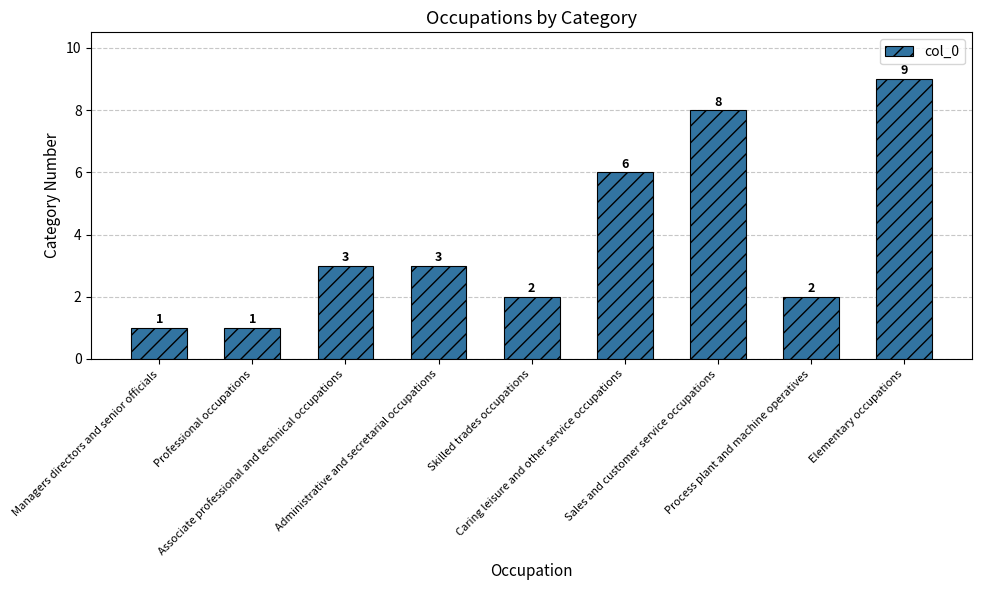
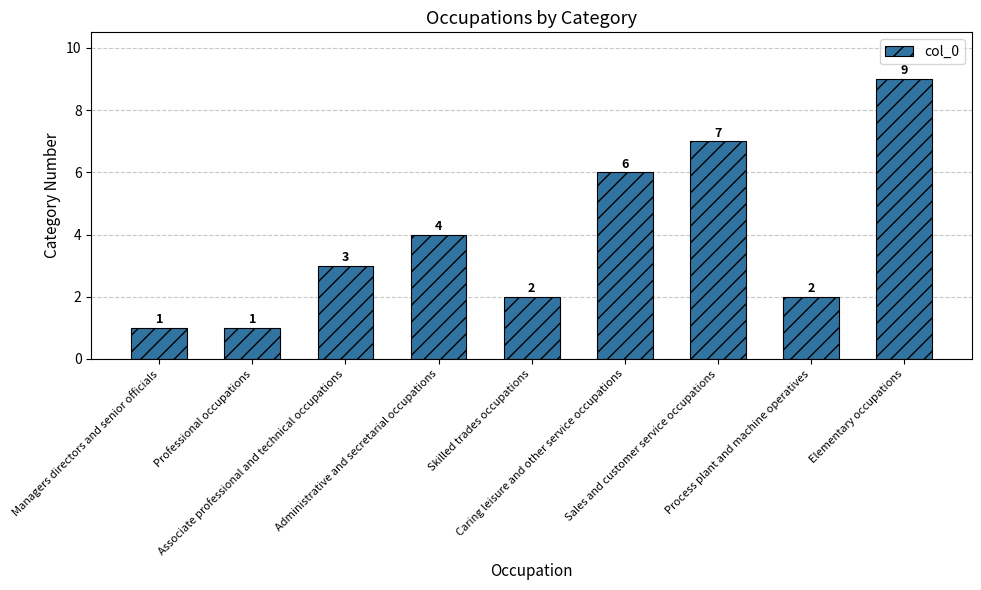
Administrative and secretarial occupations: 3 -> 4
Sales and customer service occupations: 8 -> 7
